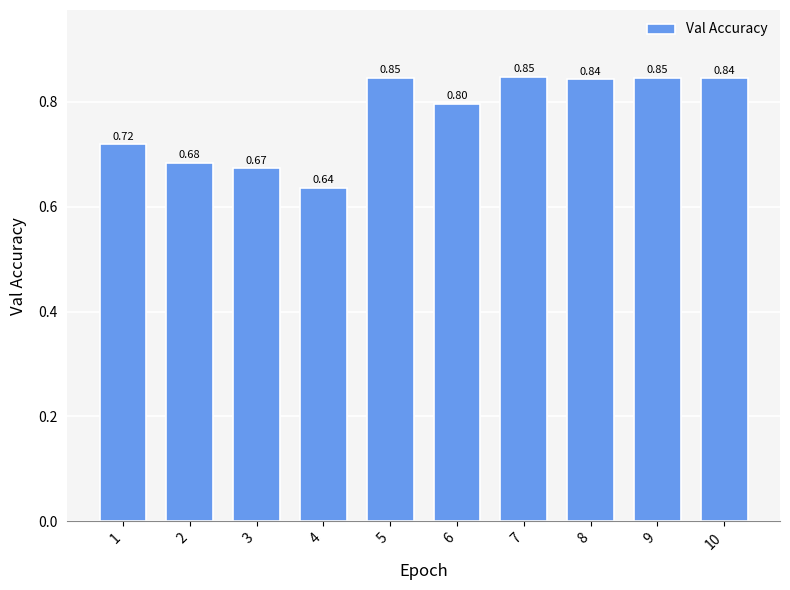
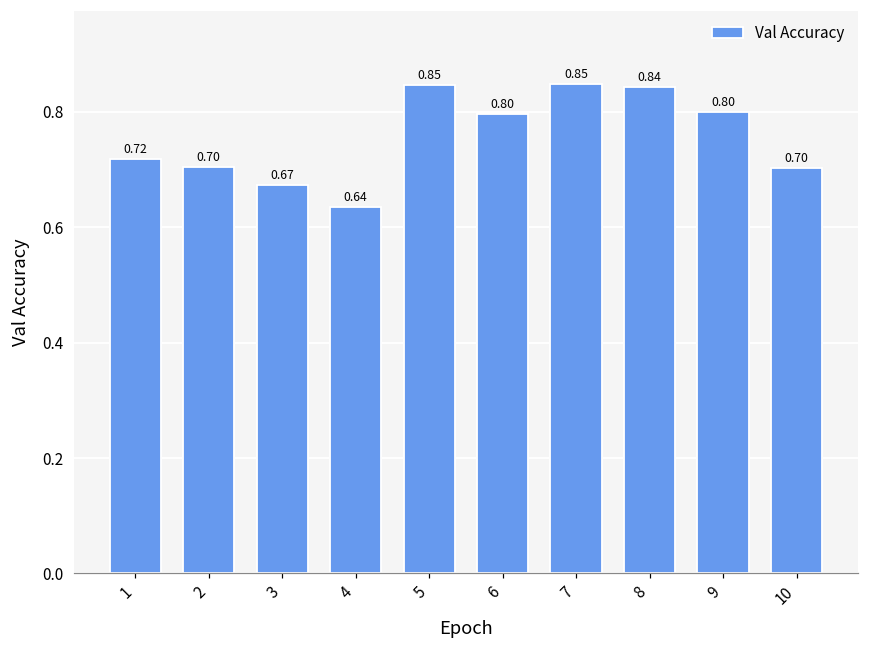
2: 0.68 -> 0.70
9: 0.85 -> 0.80
10: 0.84 -> 0.70
